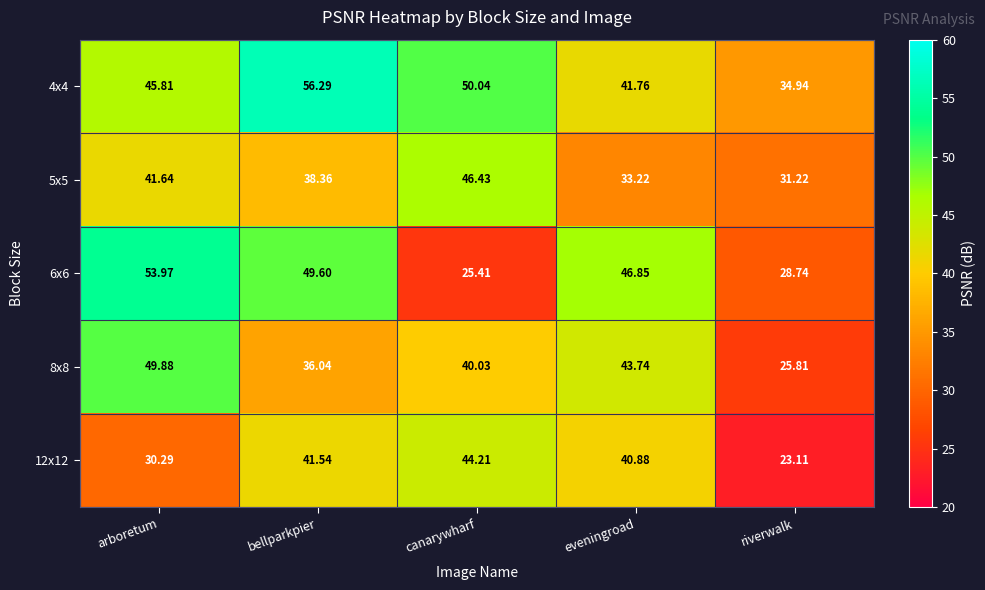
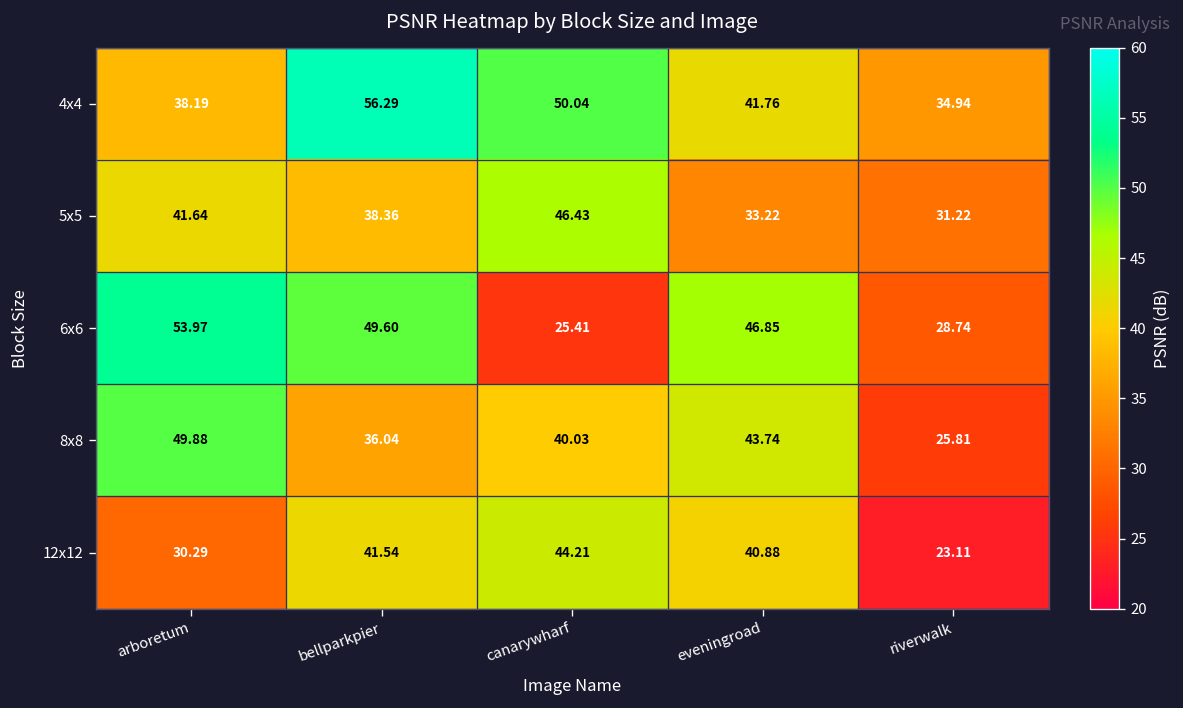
4x4, arboretum: 45.81 -> 38.19
